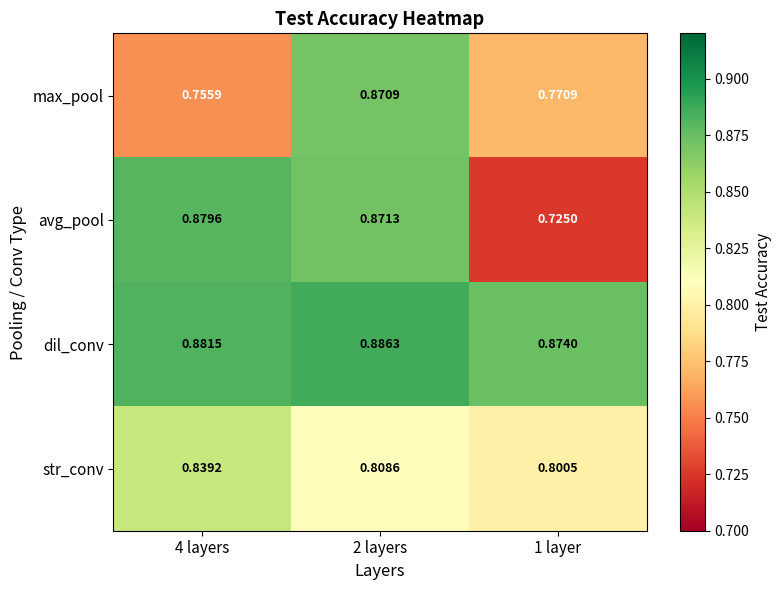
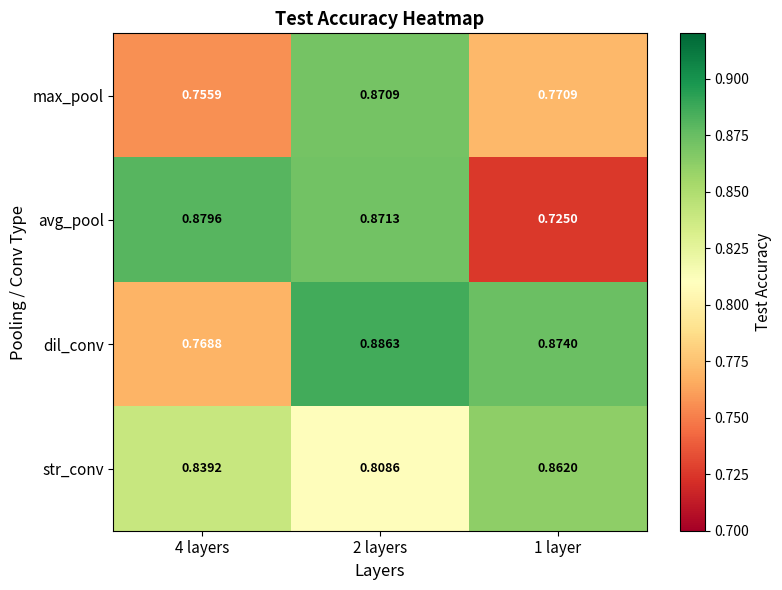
dil_conv, 4 layers: 0.8815 -> 0.7688
str_conv, 1 layer: 0.8005 -> 0.8620
